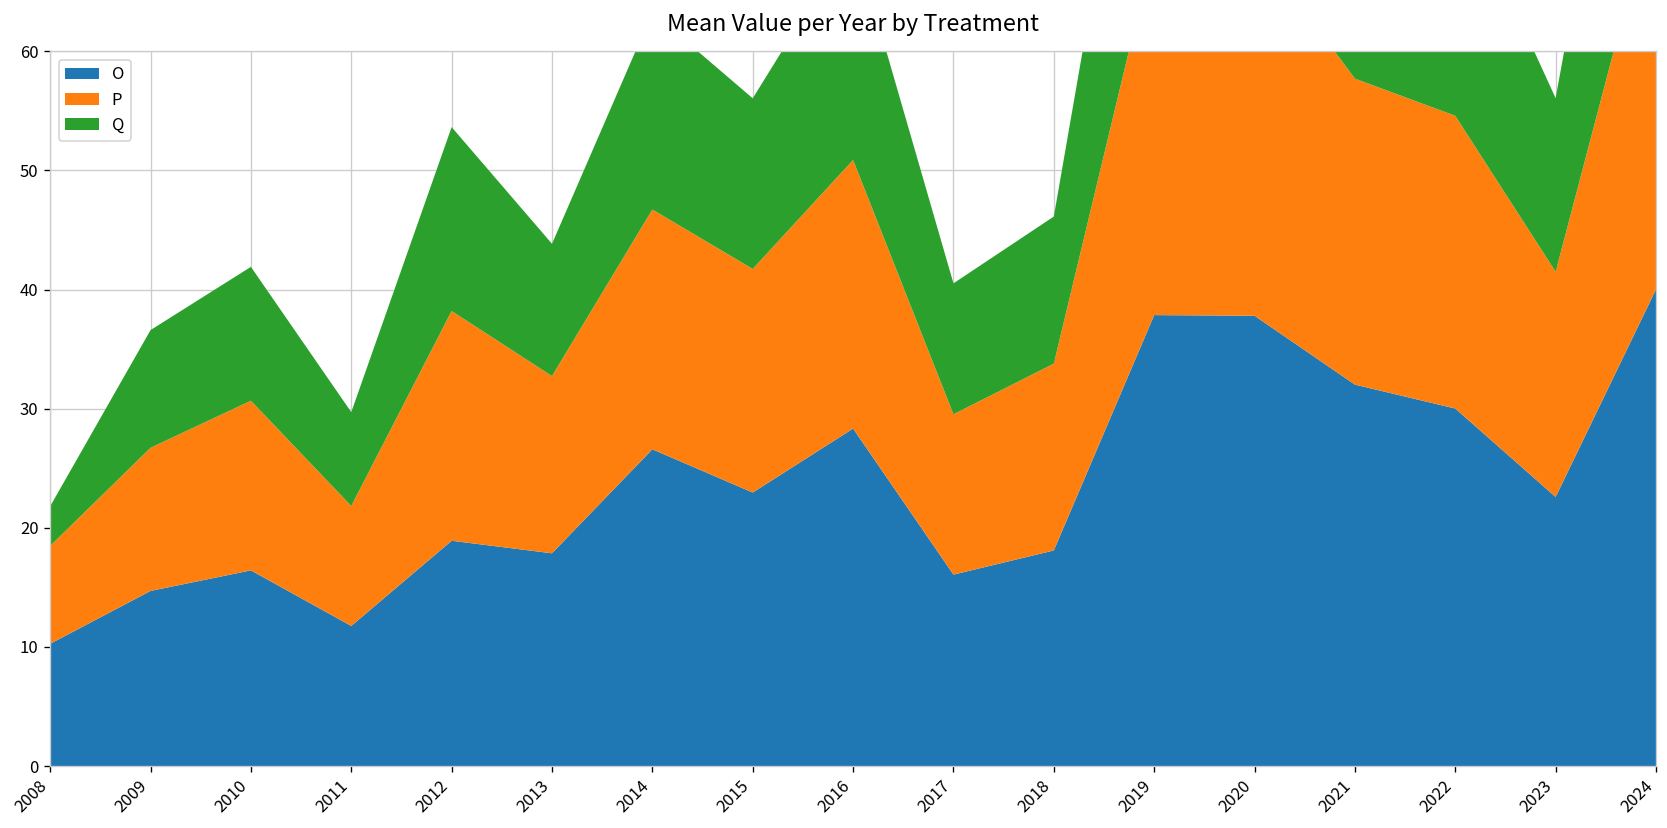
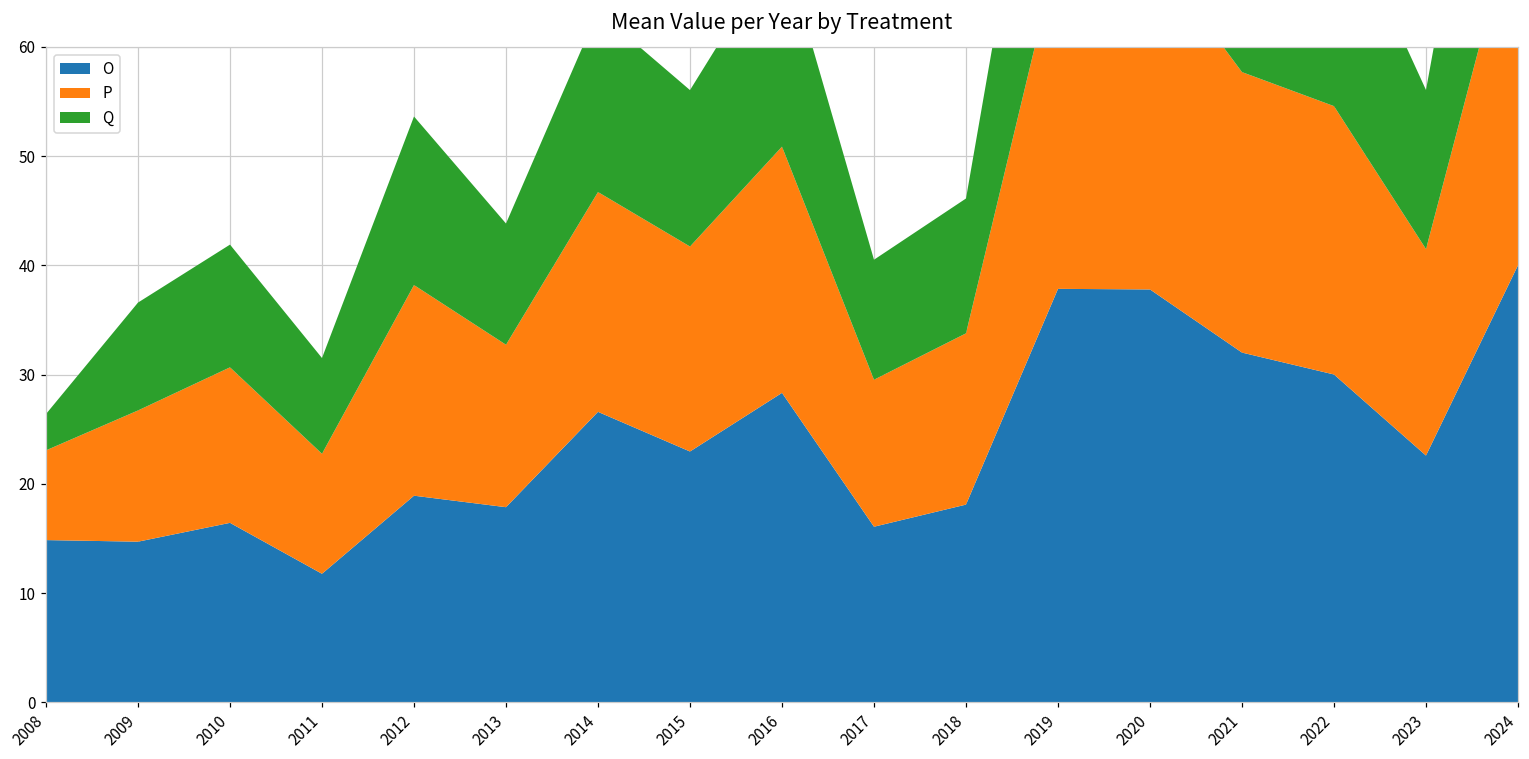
O, 2008: 10 -> 15
P, 2011: 10 -> 11
Q, 2011: 8 -> 9
